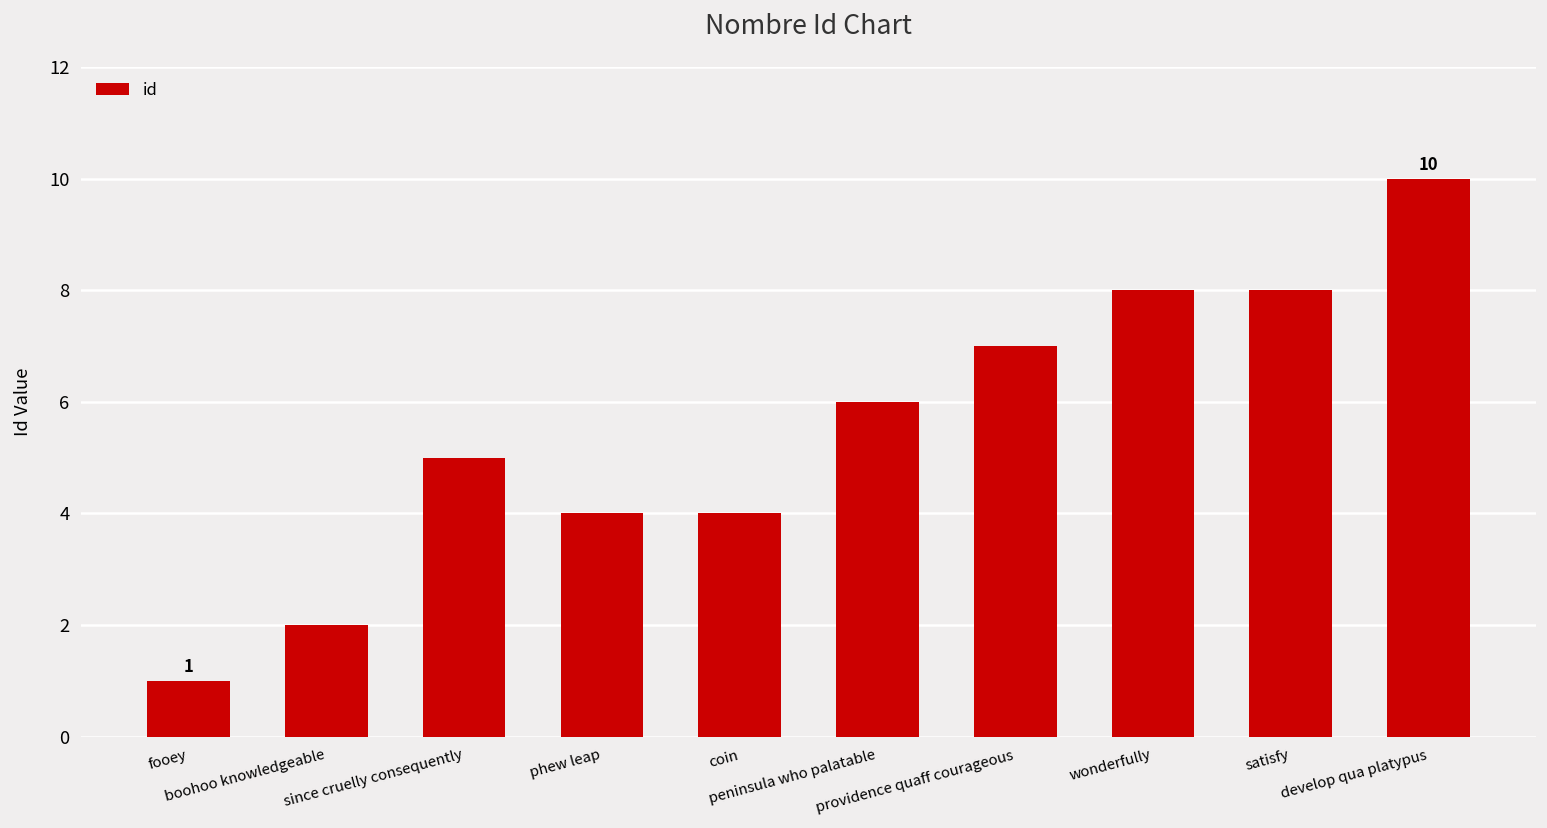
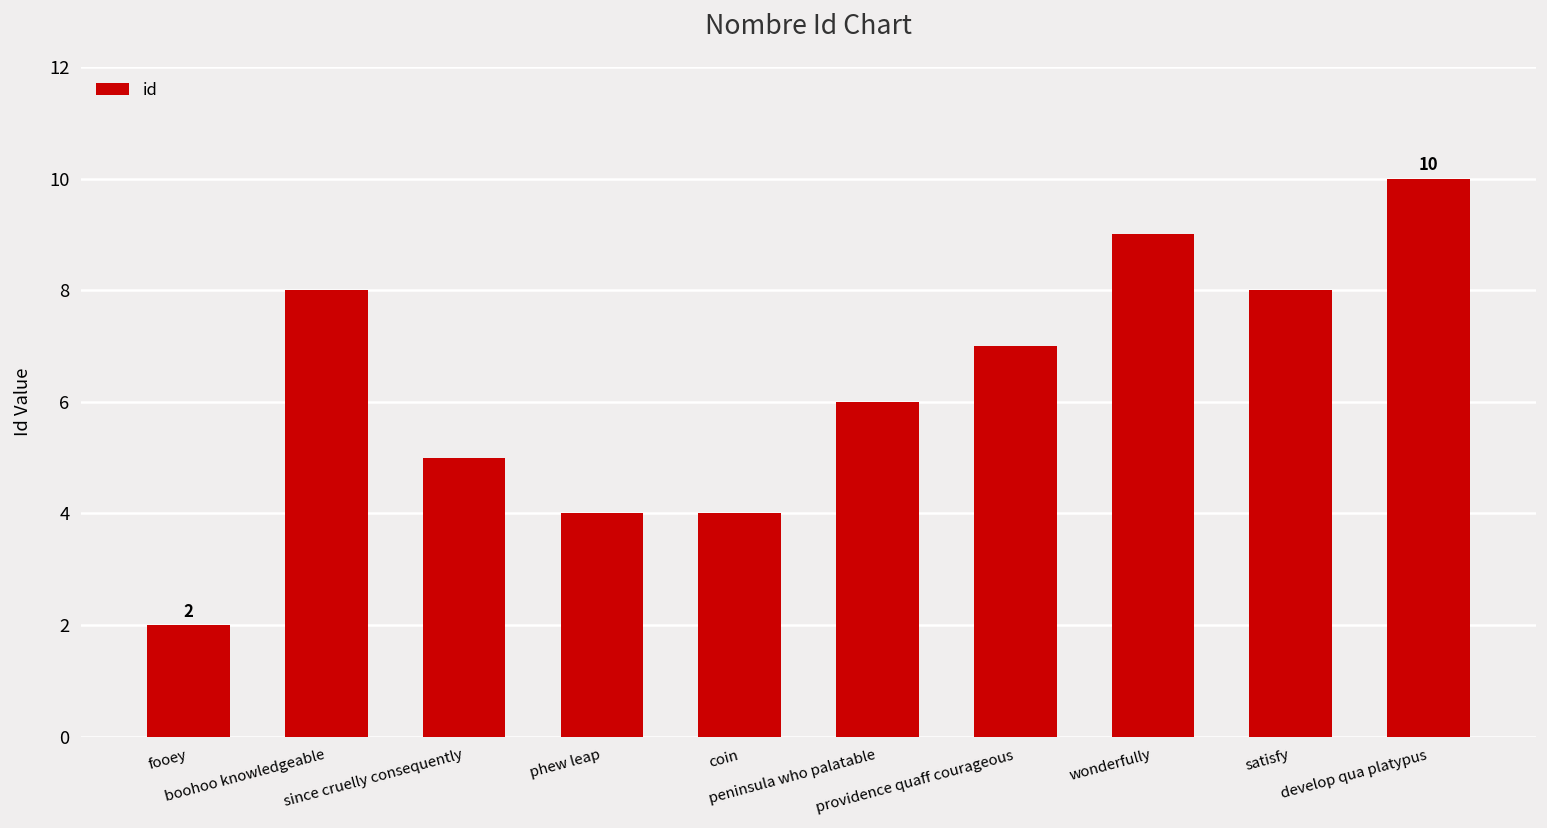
fooey: 1 -> 2
boohoo knowledgeable: 2 -> 8
wonderfully: 8 -> 9
